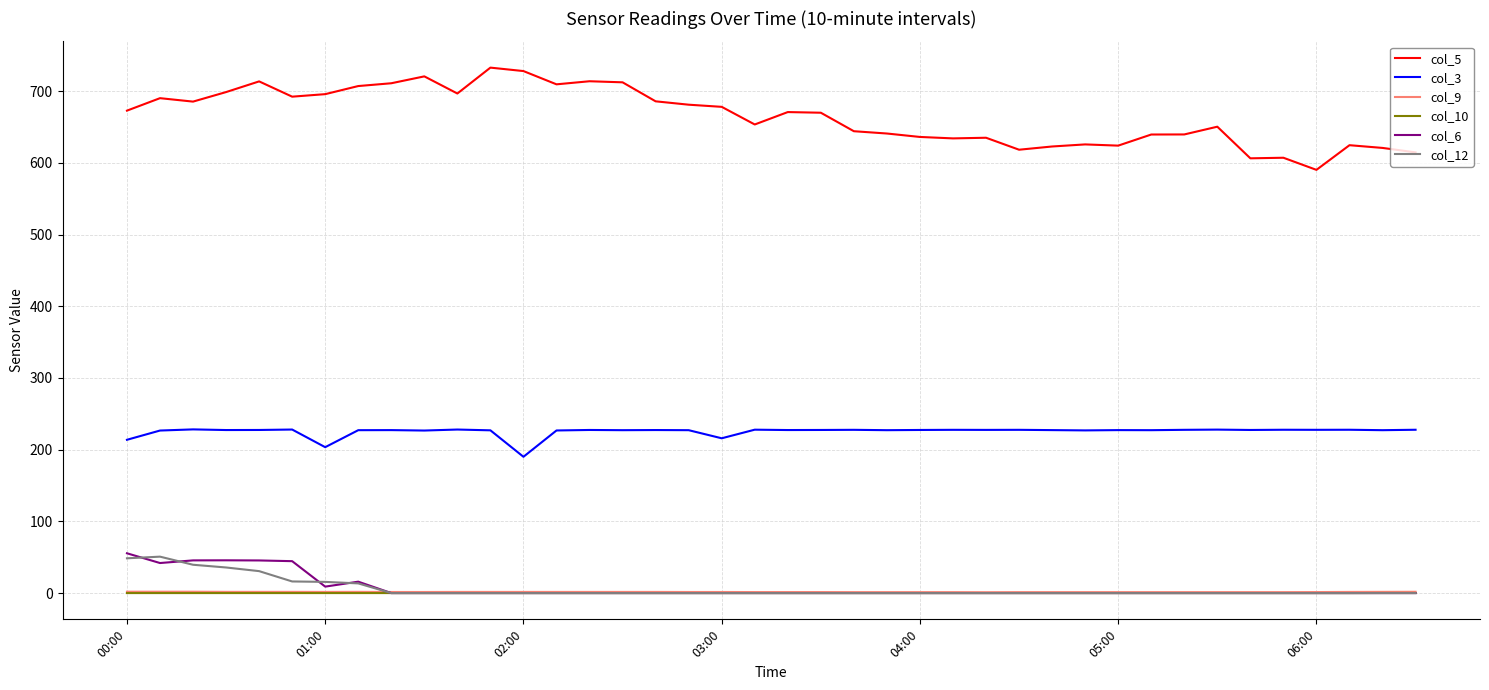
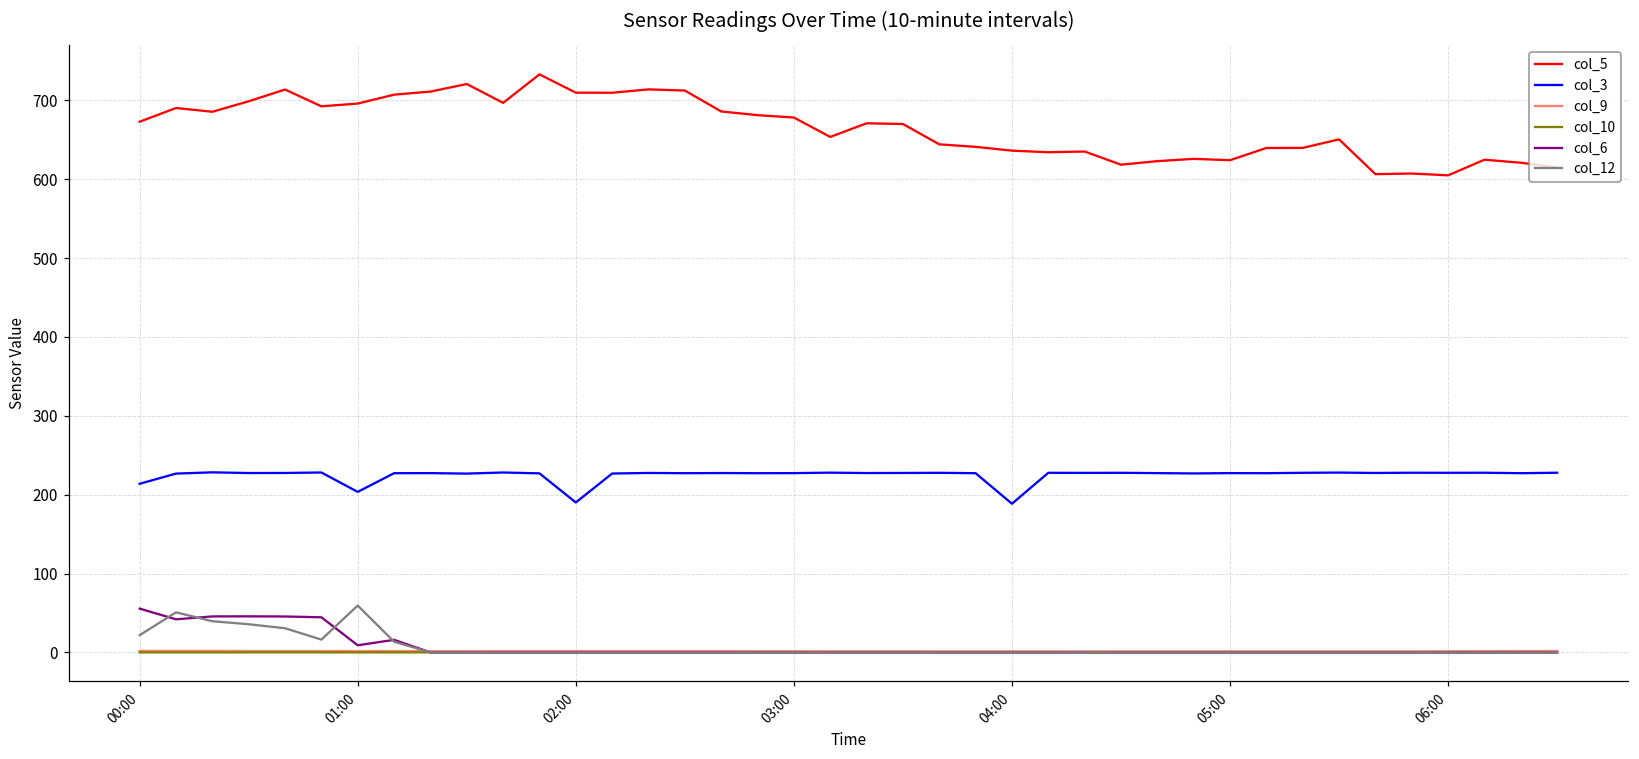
col_12, 00:00: 50 -> 20
col_12, 01:00: 20 -> 60
col_5, 02:00: 730 -> 710
col_3, 03:00: 220 -> 230
col_3, 04:00: 230 -> 190
col_5, 06:00: 590 -> 600
